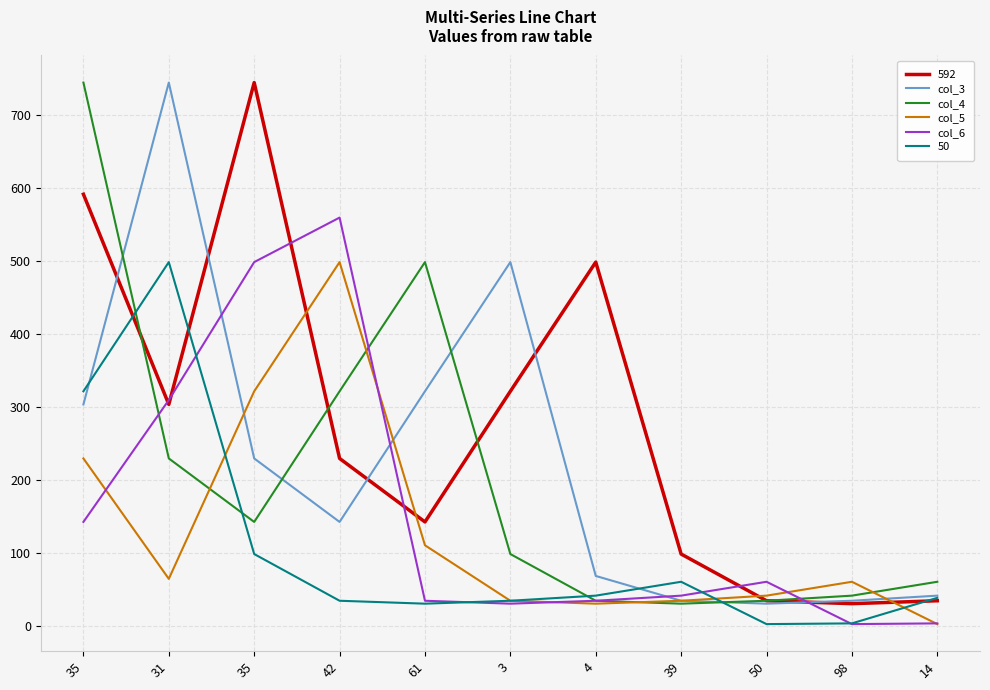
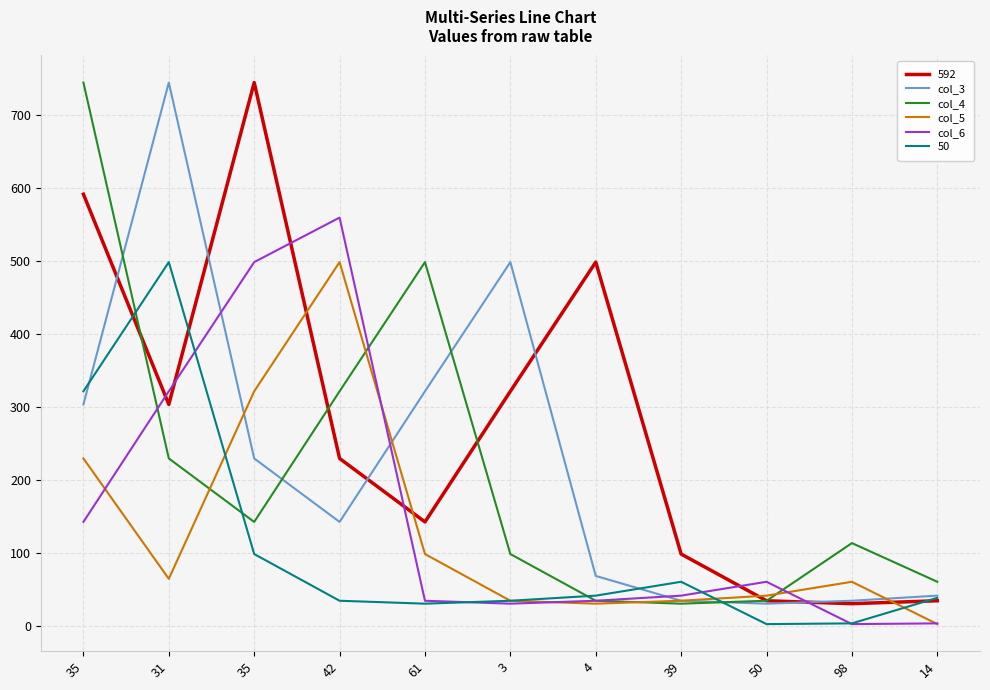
col_6, 31: 310 -> 320
col_5, 61: 110 -> 100
col_4, 98: 40 -> 110
